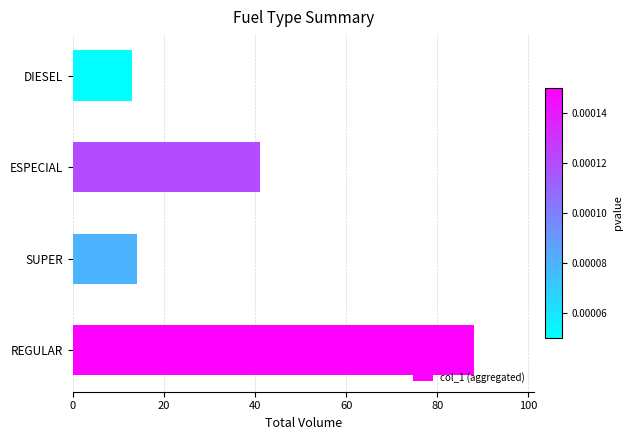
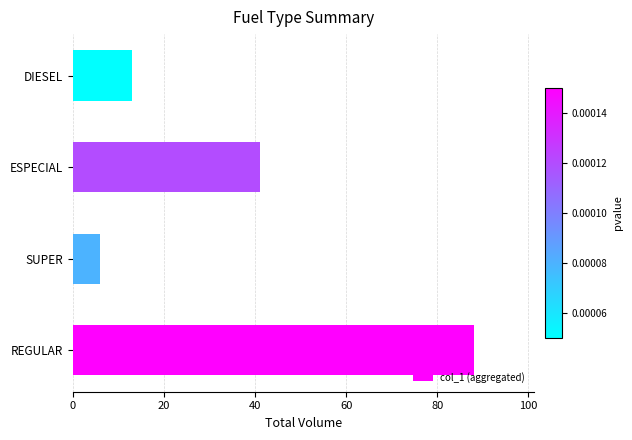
SUPER: 14 -> 6
